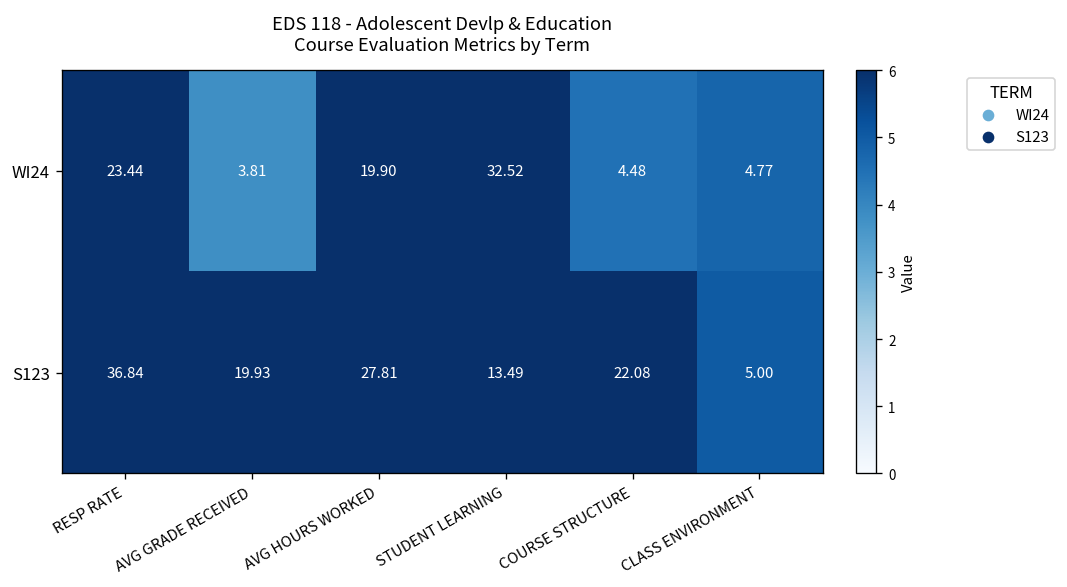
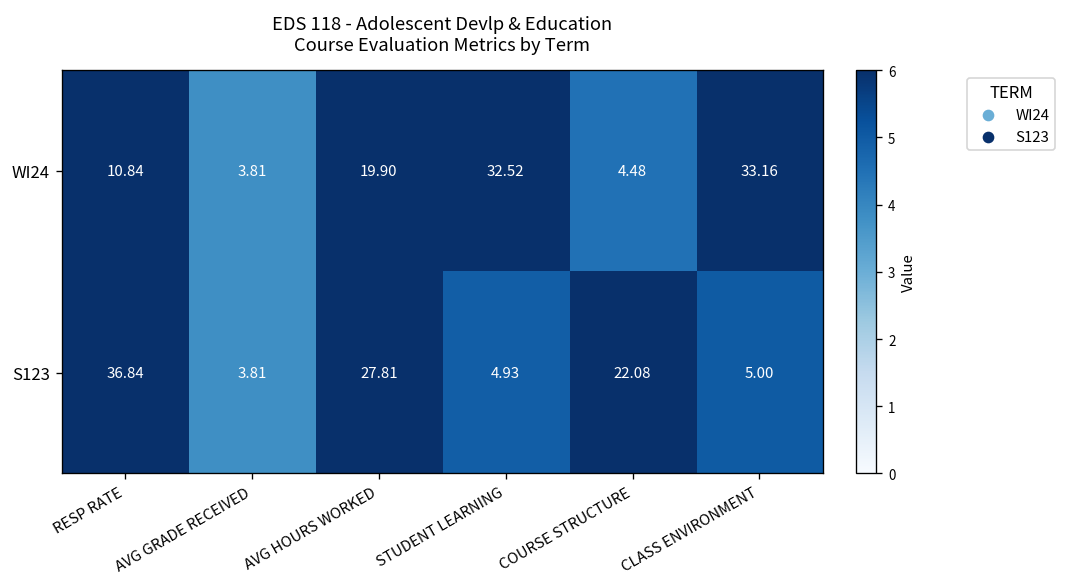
WI24, RESP RATE: 23.44 -> 10.84
WI24, CLASS ENVIRONMENT: 4.77 -> 33.16
S123, AVG GRADE RECEIVED: 19.93 -> 3.81
S123, STUDENT LEARNING: 13.49 -> 4.93
